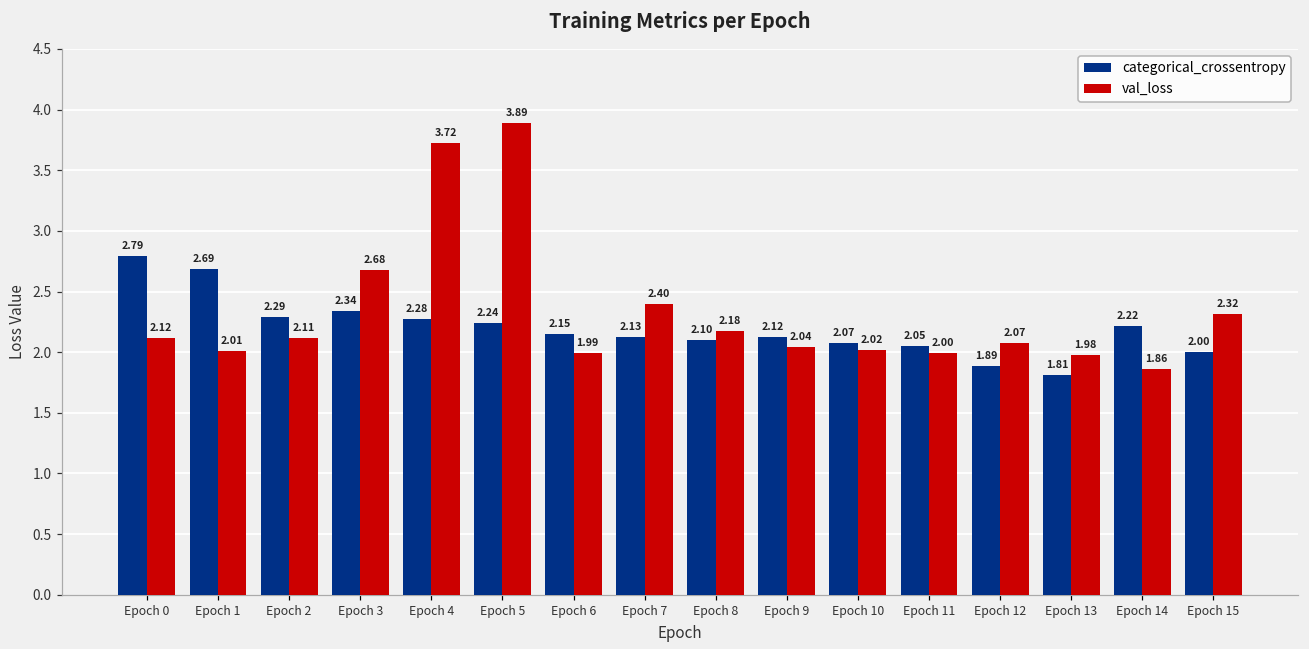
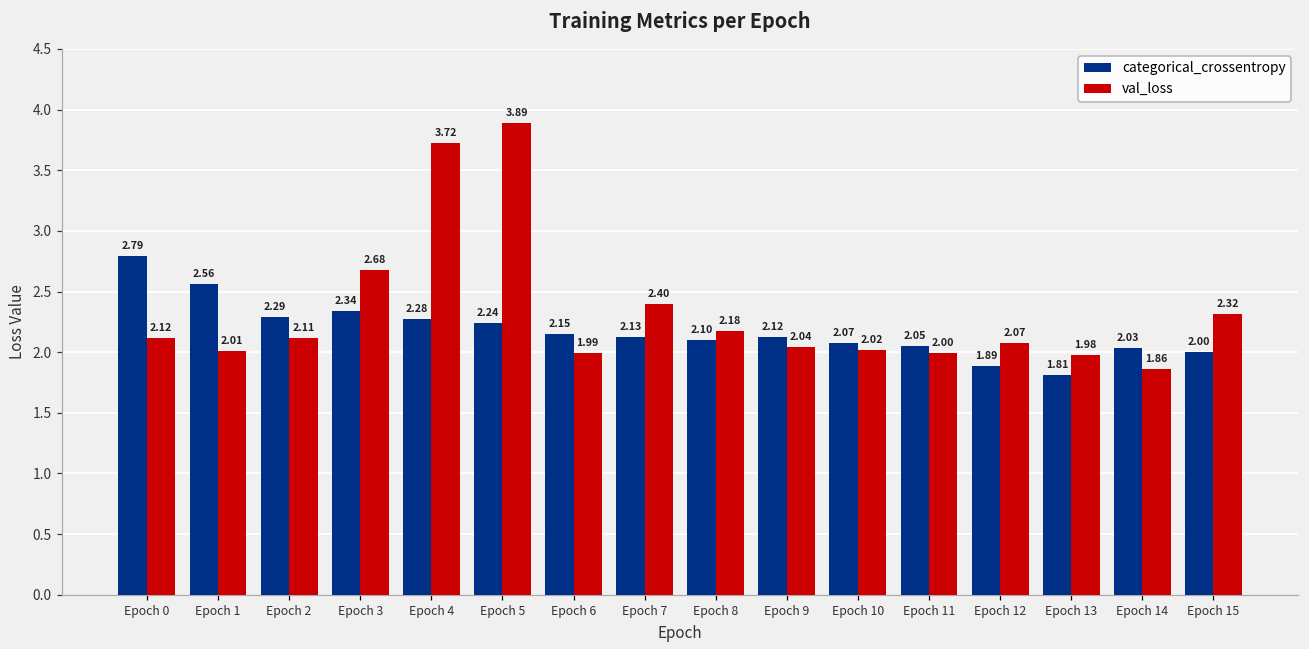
categorical_crossentropy, Epoch 1: 2.69 -> 2.56
categorical_crossentropy, Epoch 14: 2.22 -> 2.03
